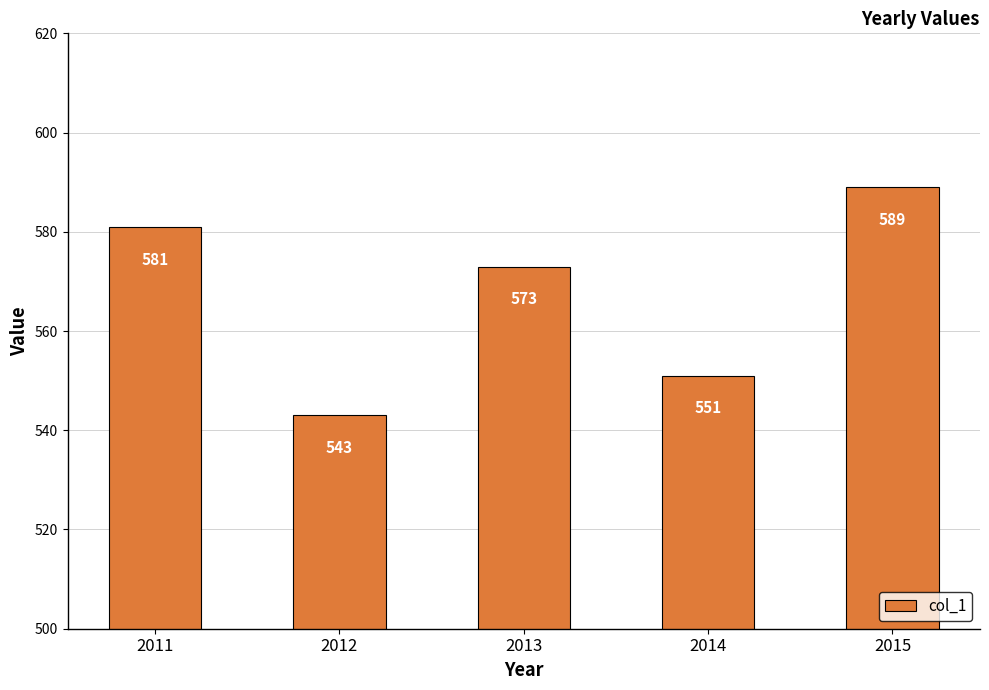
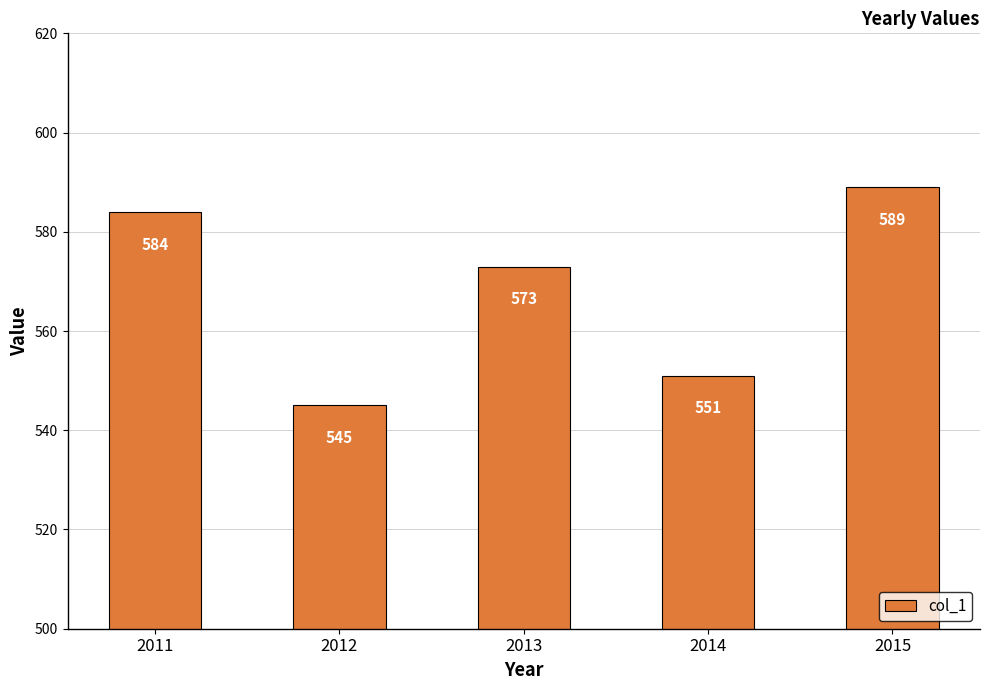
2011: 581 -> 584
2012: 543 -> 545
